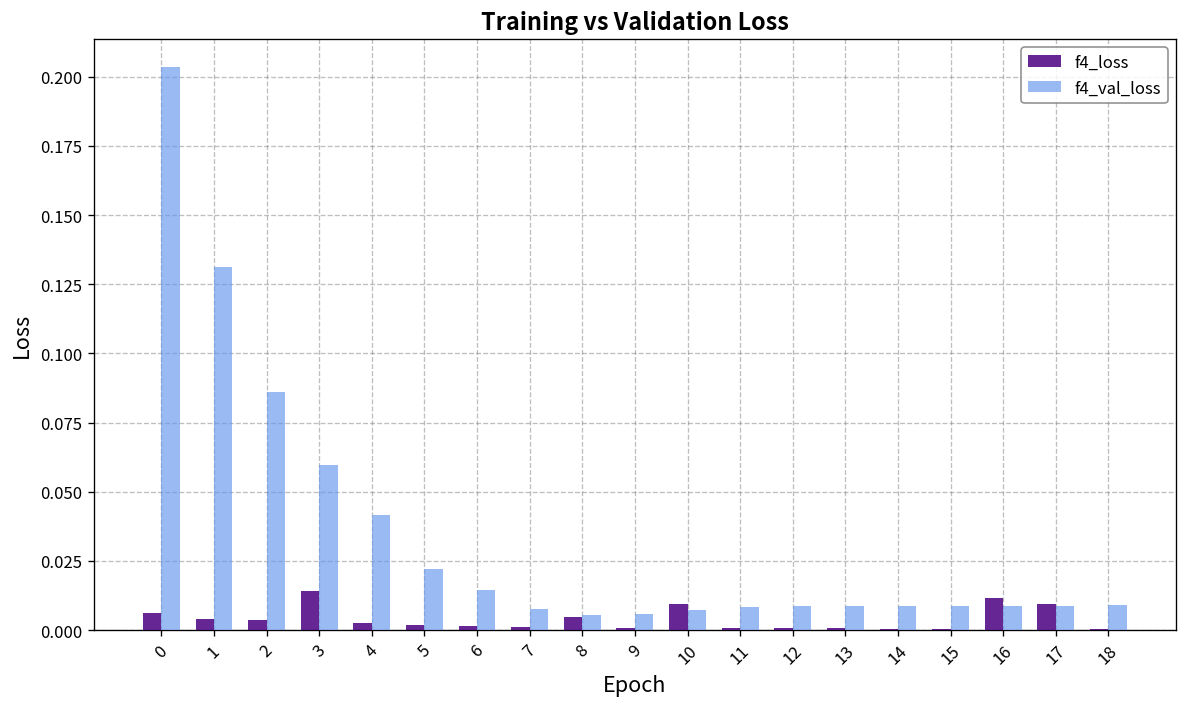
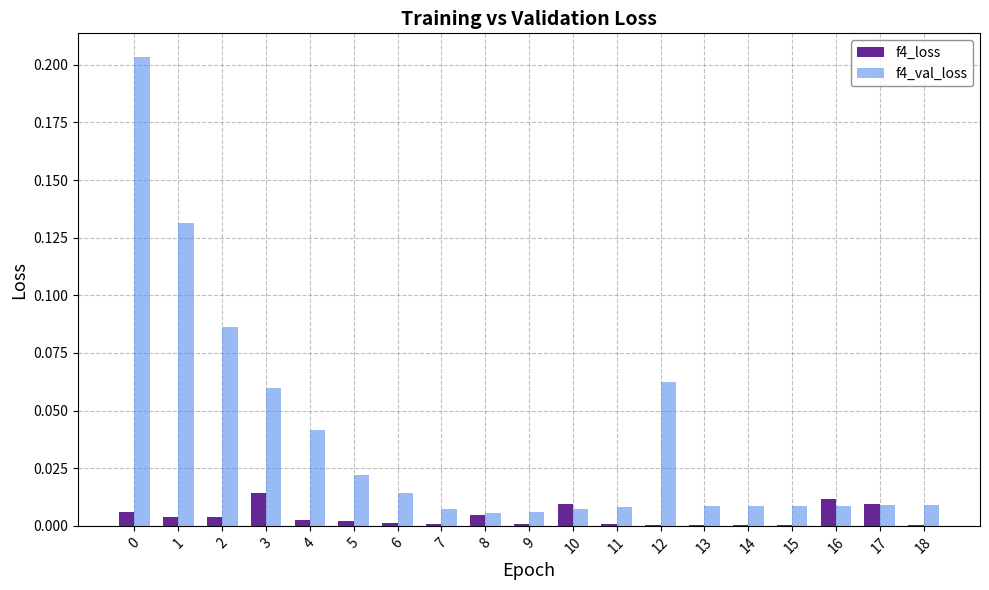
f4_val_loss, 12: 0.009 -> 0.062
